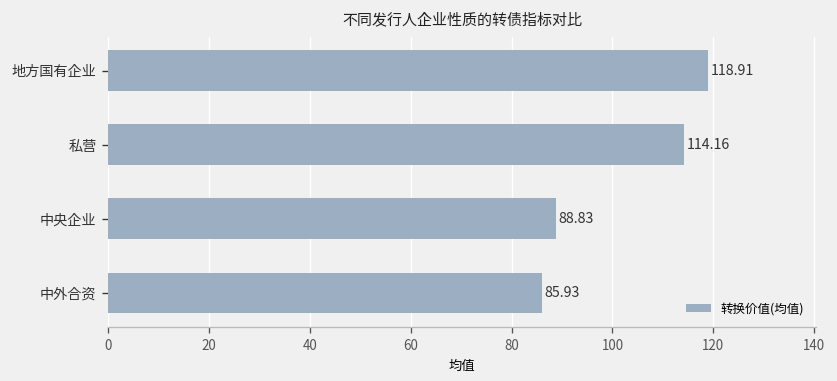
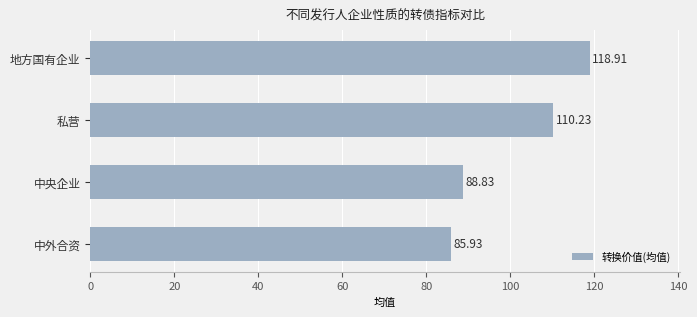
私营: 114.16 -> 110.23
